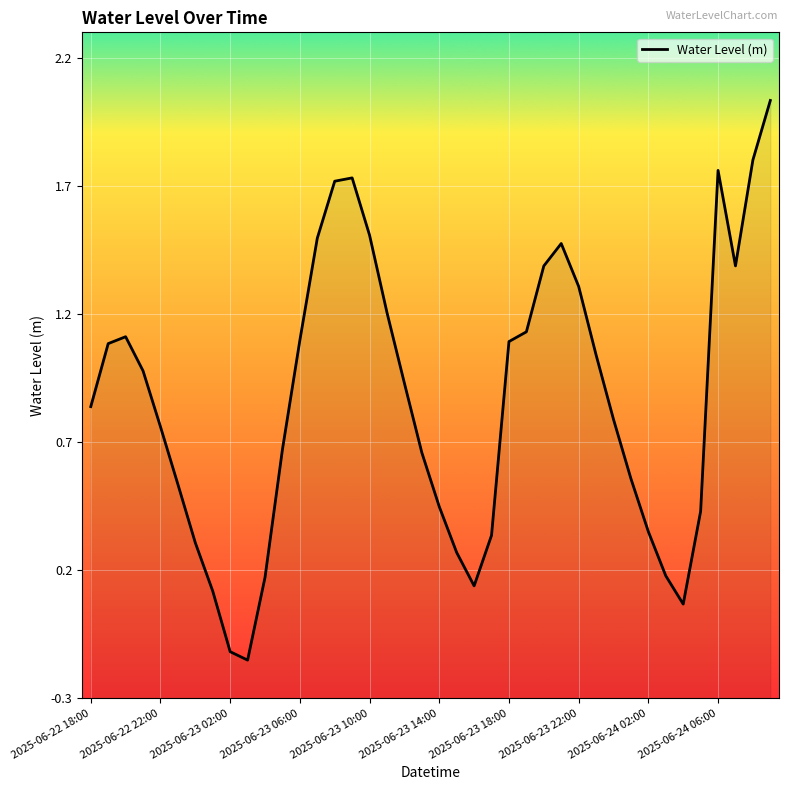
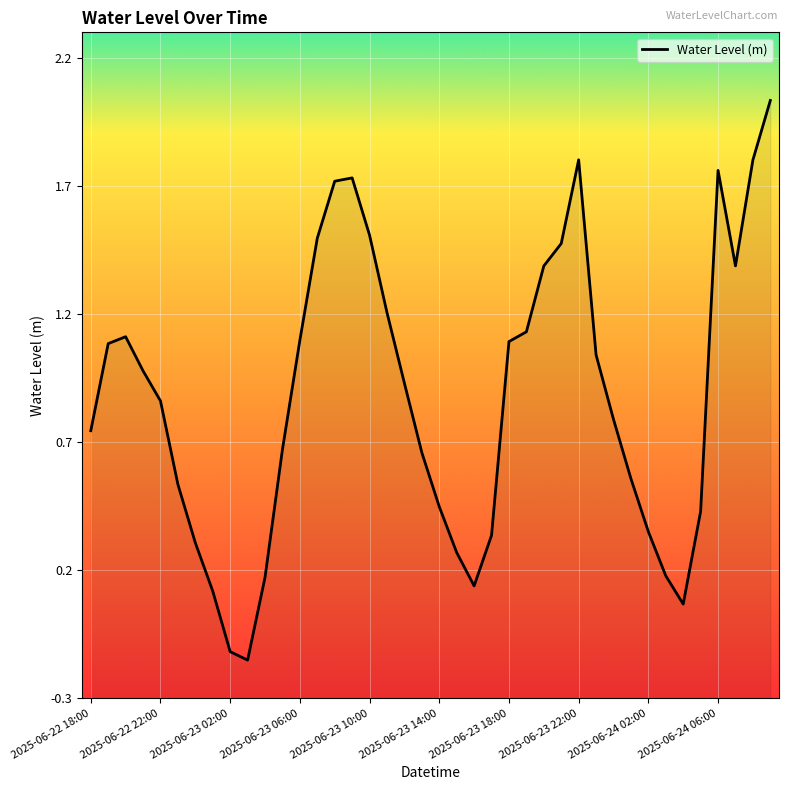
2025-06-22 18:00: 0.84 -> 0.74
2025-06-22 22:00: 0.76 -> 0.86
2025-06-23 22:00: 1.31 -> 1.80
